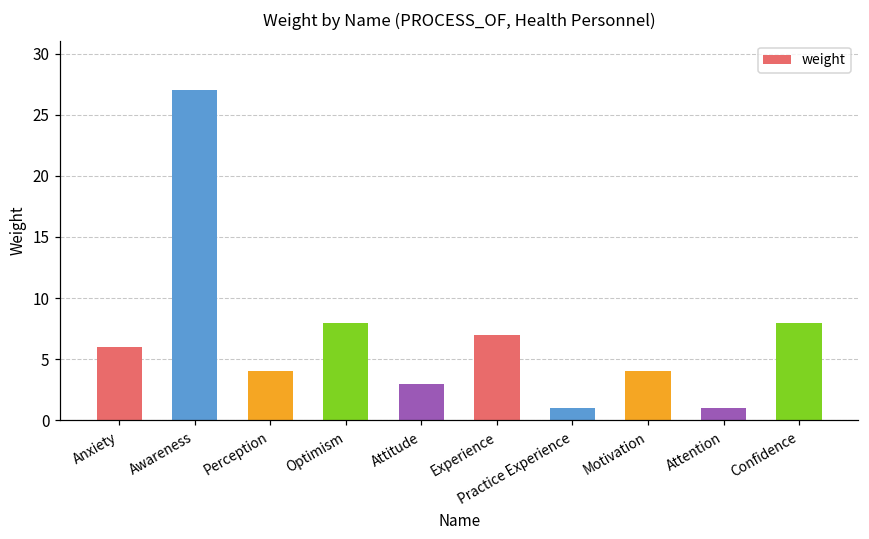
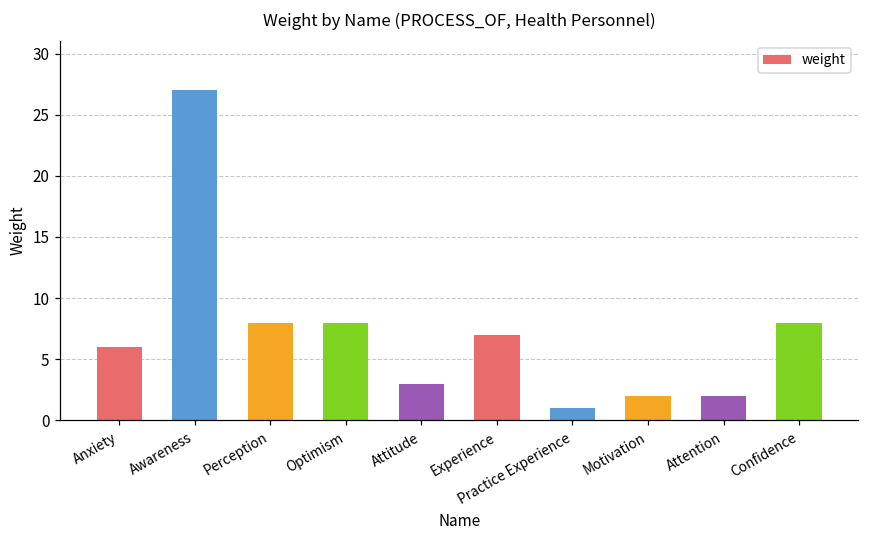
Perception: 4 -> 8
Motivation: 4 -> 2
Attention: 1 -> 2
